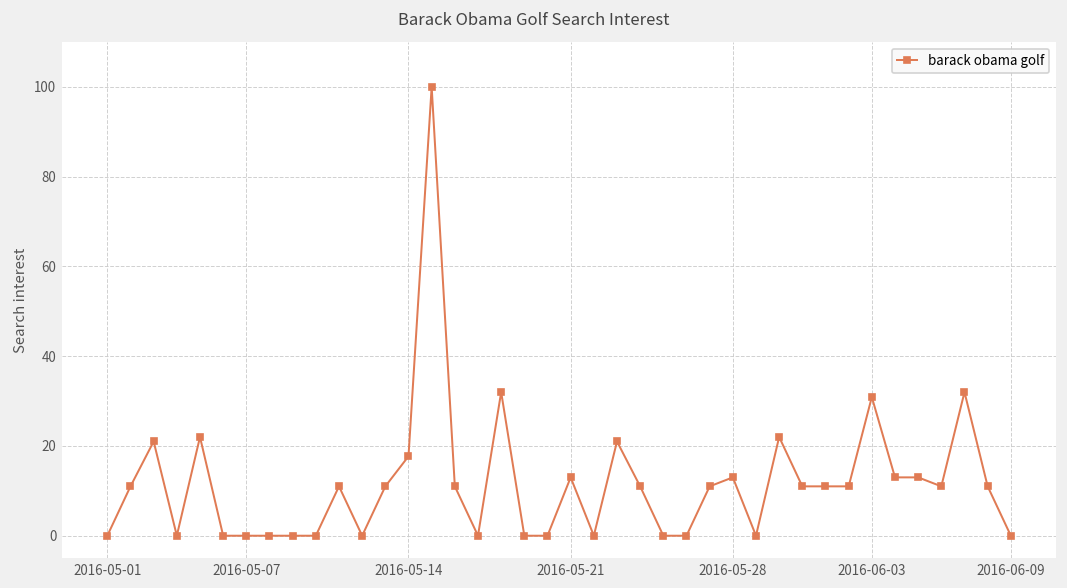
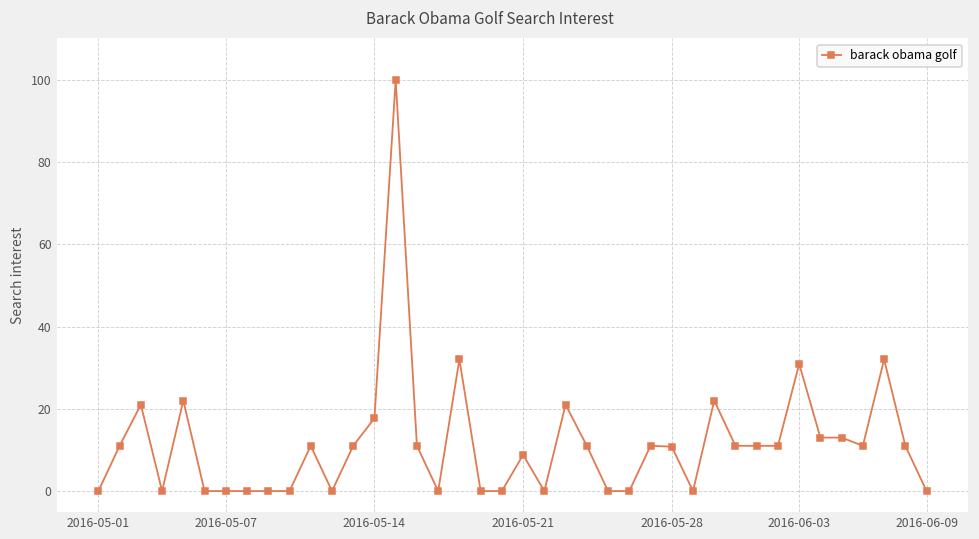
2016-05-21: 13 -> 9
2016-05-28: 13 -> 11
